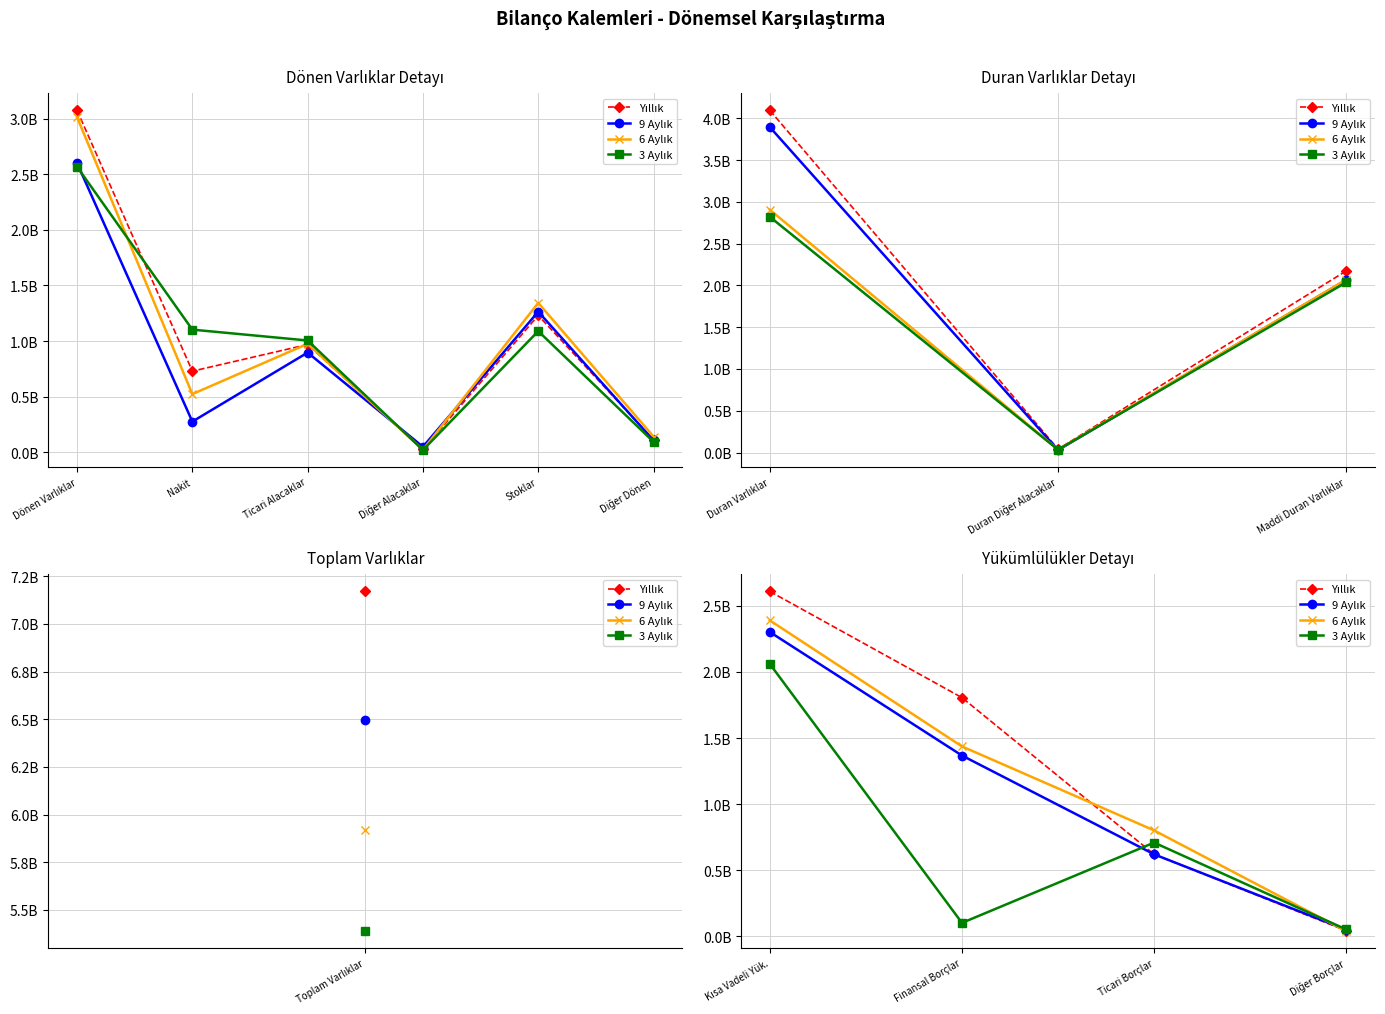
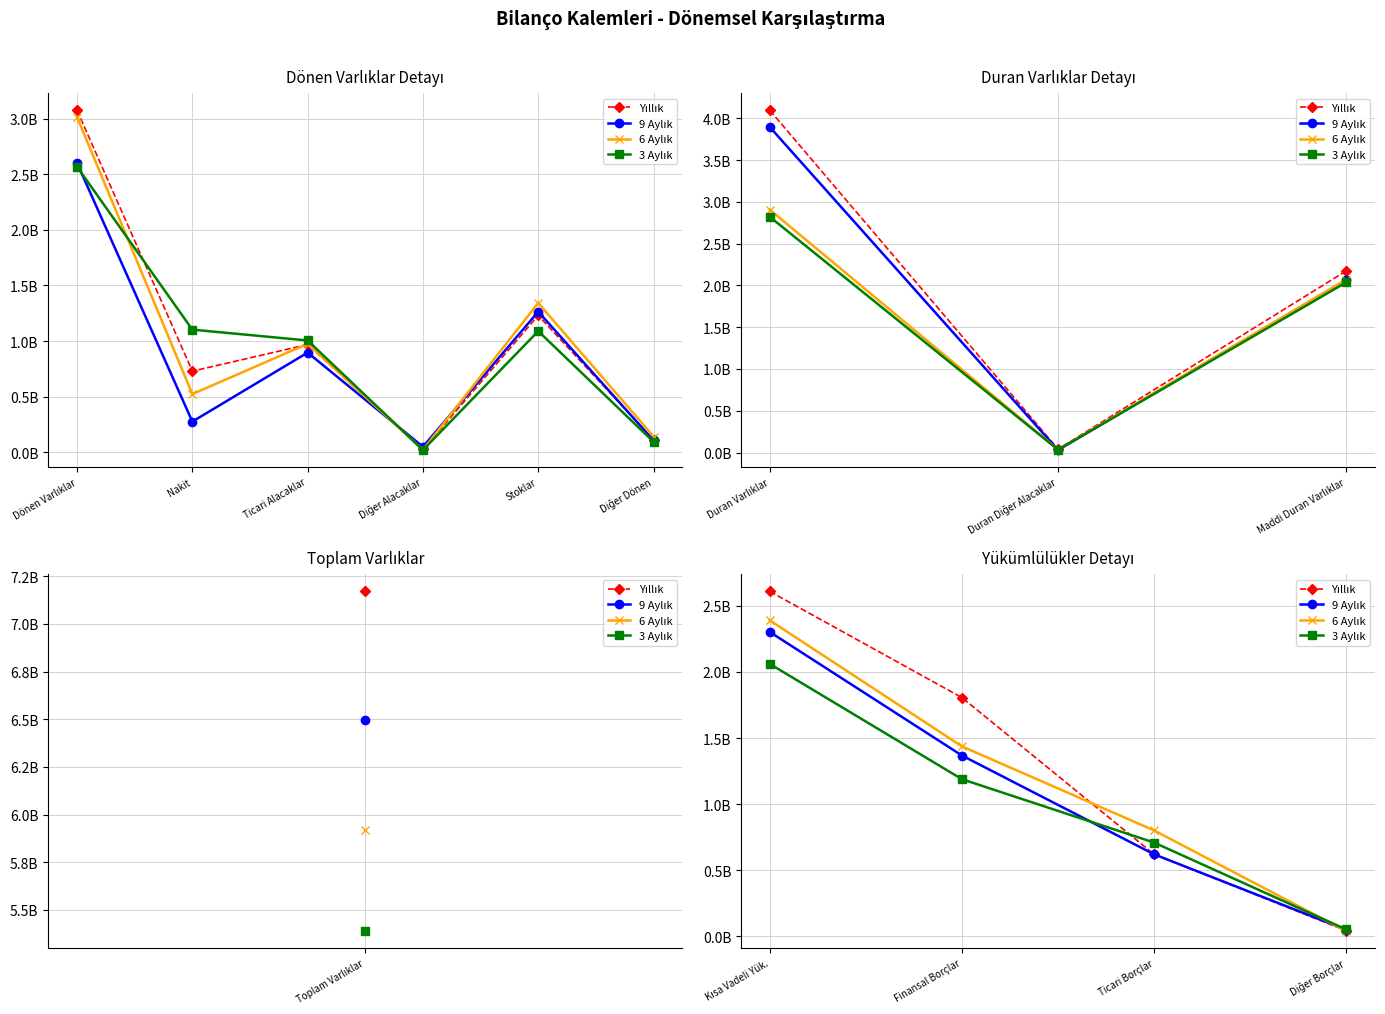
Yükümlülükler Detayı, 3 Aylık, Finansal Borçlar: 100000000 -> 1190000000
